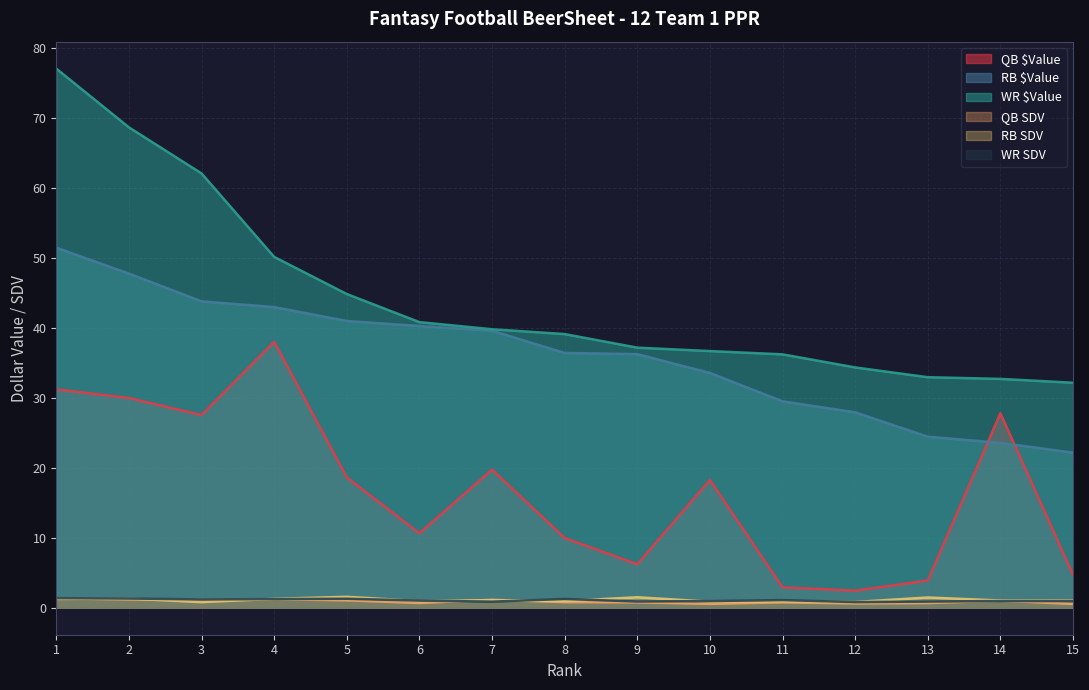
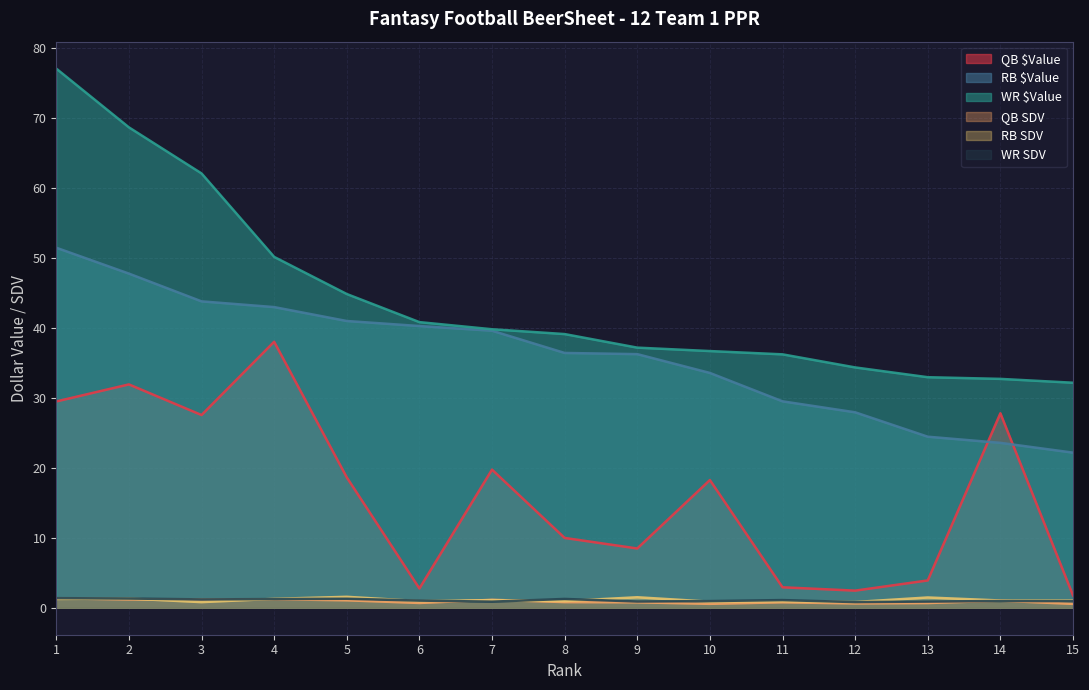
QB $Value, 1: 31 -> 30
QB $Value, 2: 30 -> 32
QB $Value, 6: 11 -> 3
QB $Value, 9: 6 -> 8
QB $Value, 15: 5 -> 2
